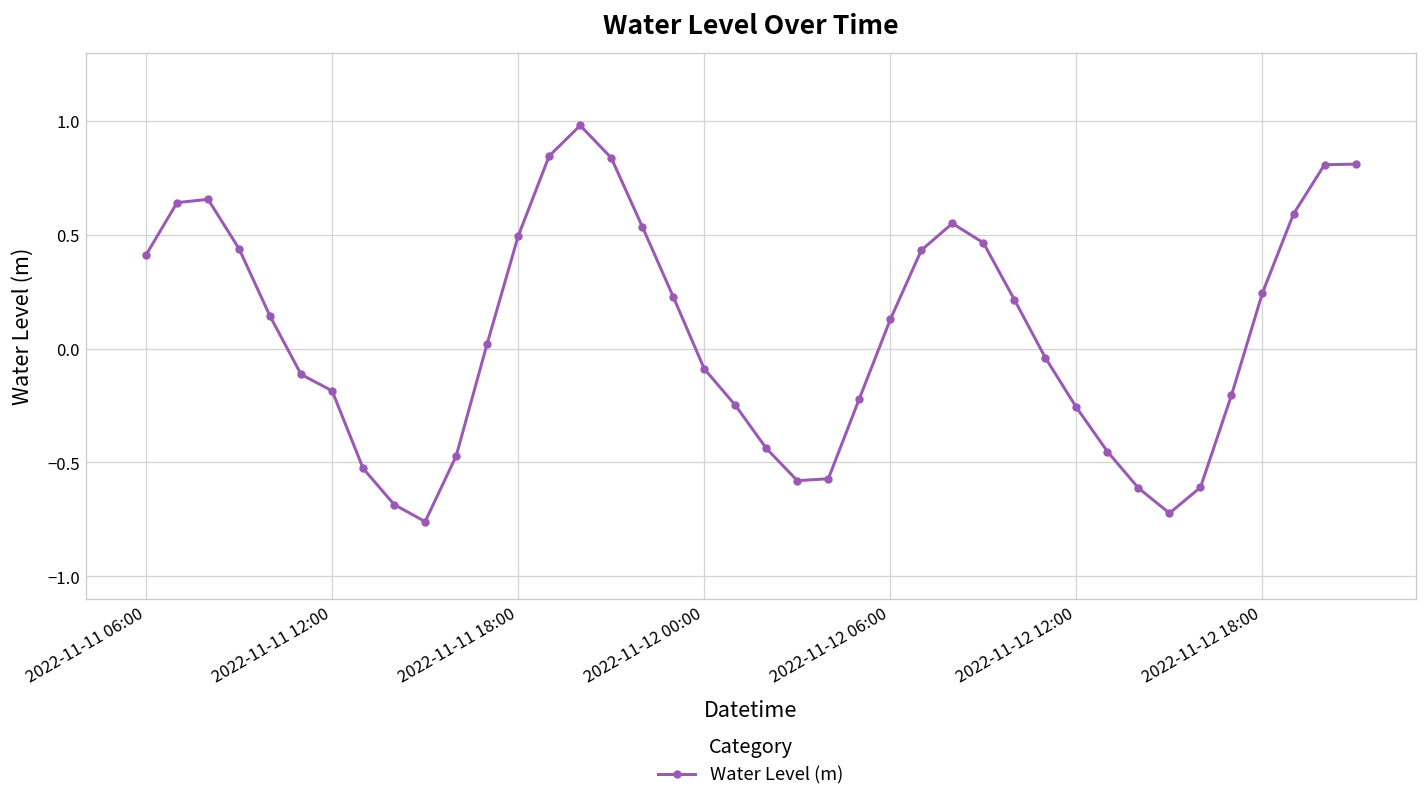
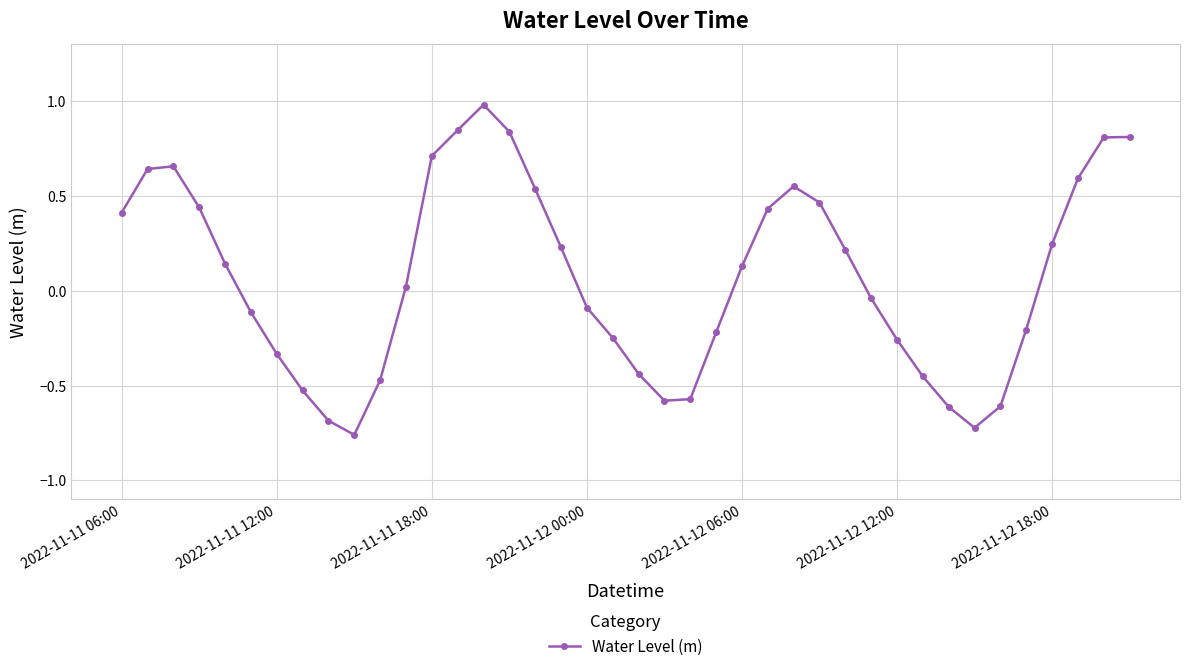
2022-11-11 12:00: -0.19 -> -0.33
2022-11-11 18:00: 0.49 -> 0.71
